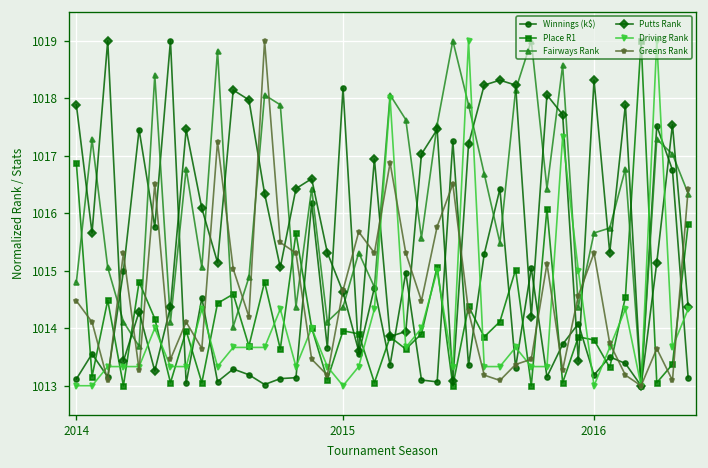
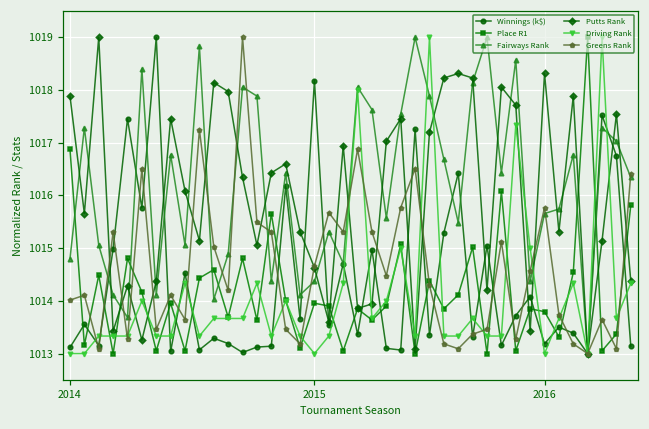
Greens Rank, 2014: 1014.5 -> 1014.0
Greens Rank, 2016: 1015.3 -> 1015.8
